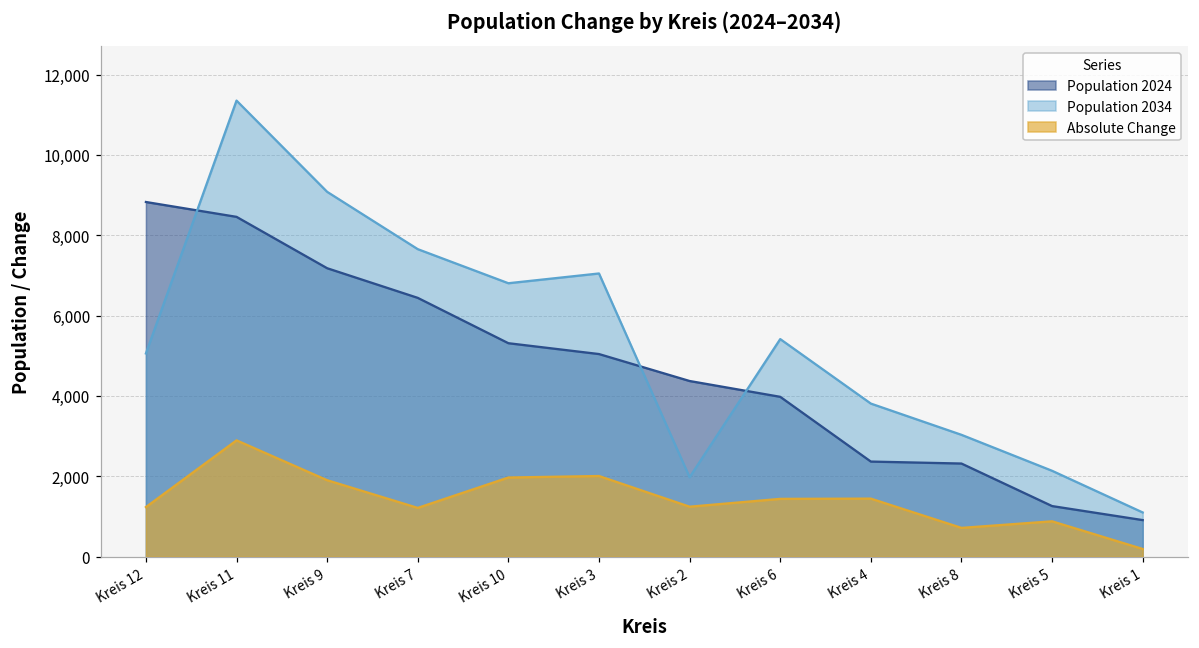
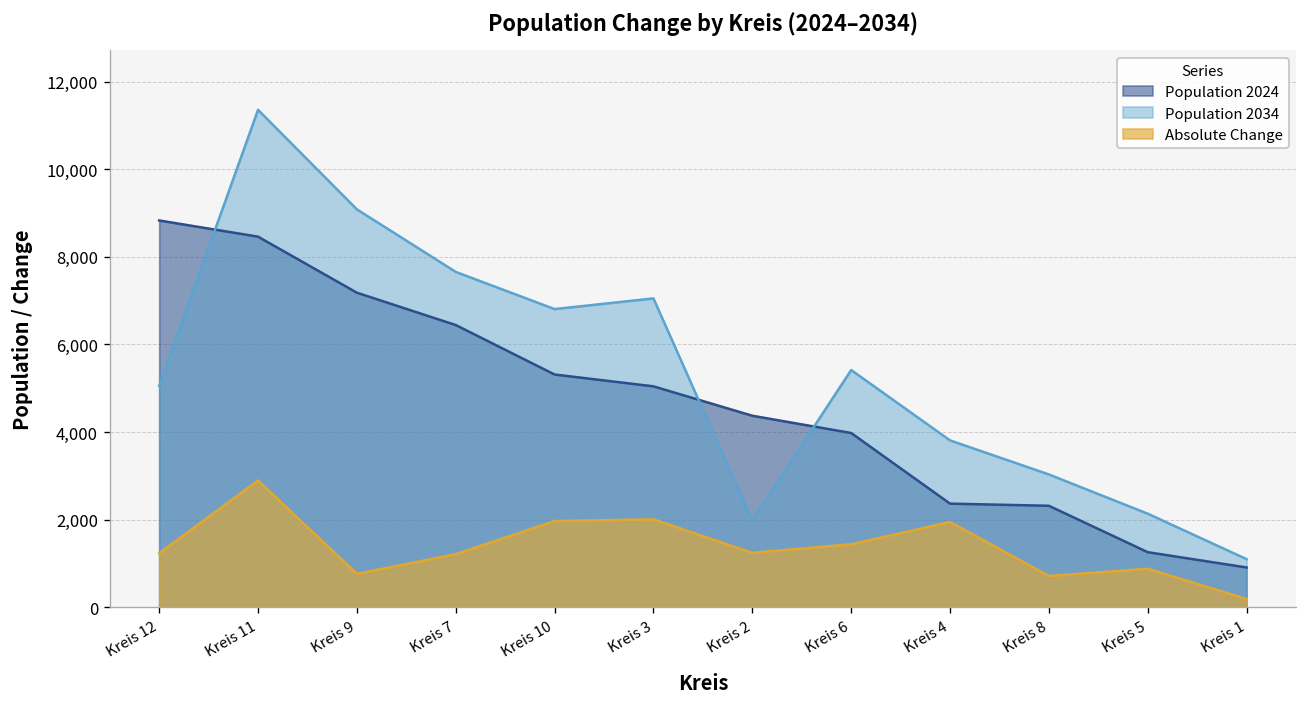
Absolute Change, Kreis 9: 1,900 -> 800
Absolute Change, Kreis 4: 1,400 -> 1,900
